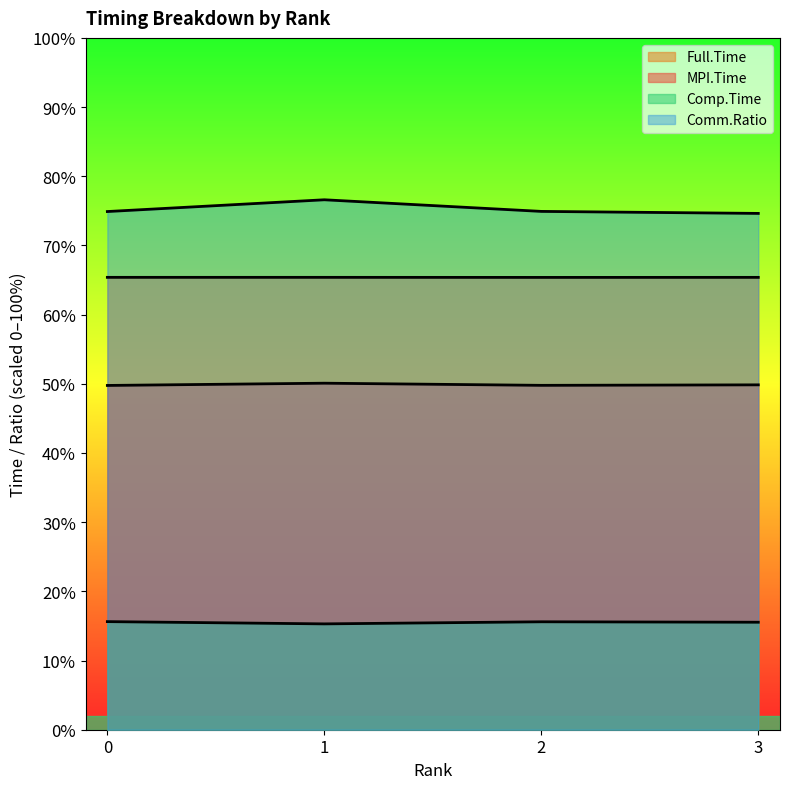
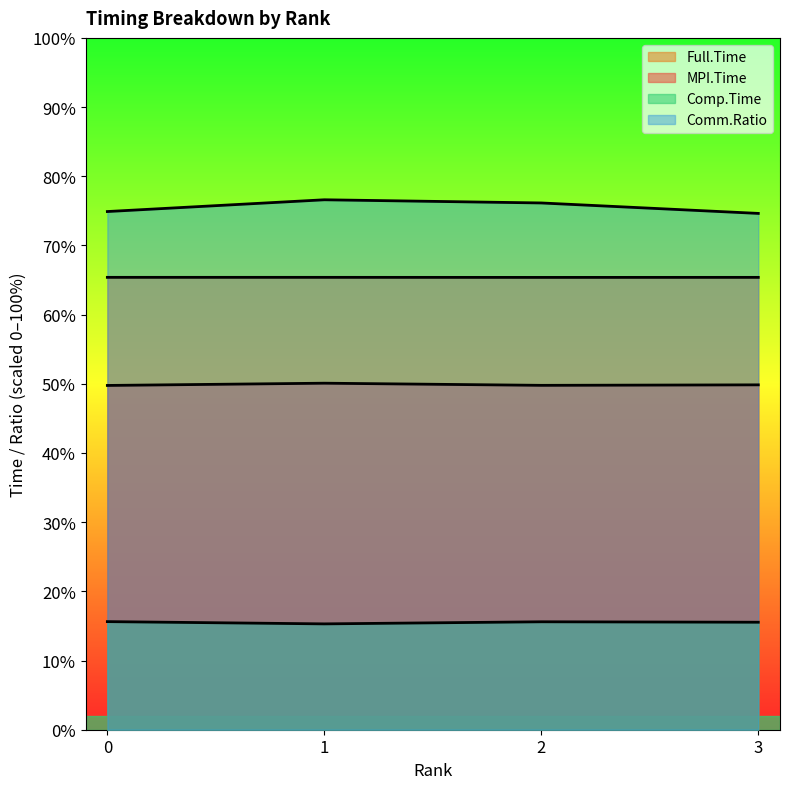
Comm.Ratio, 2: 75% -> 76%
